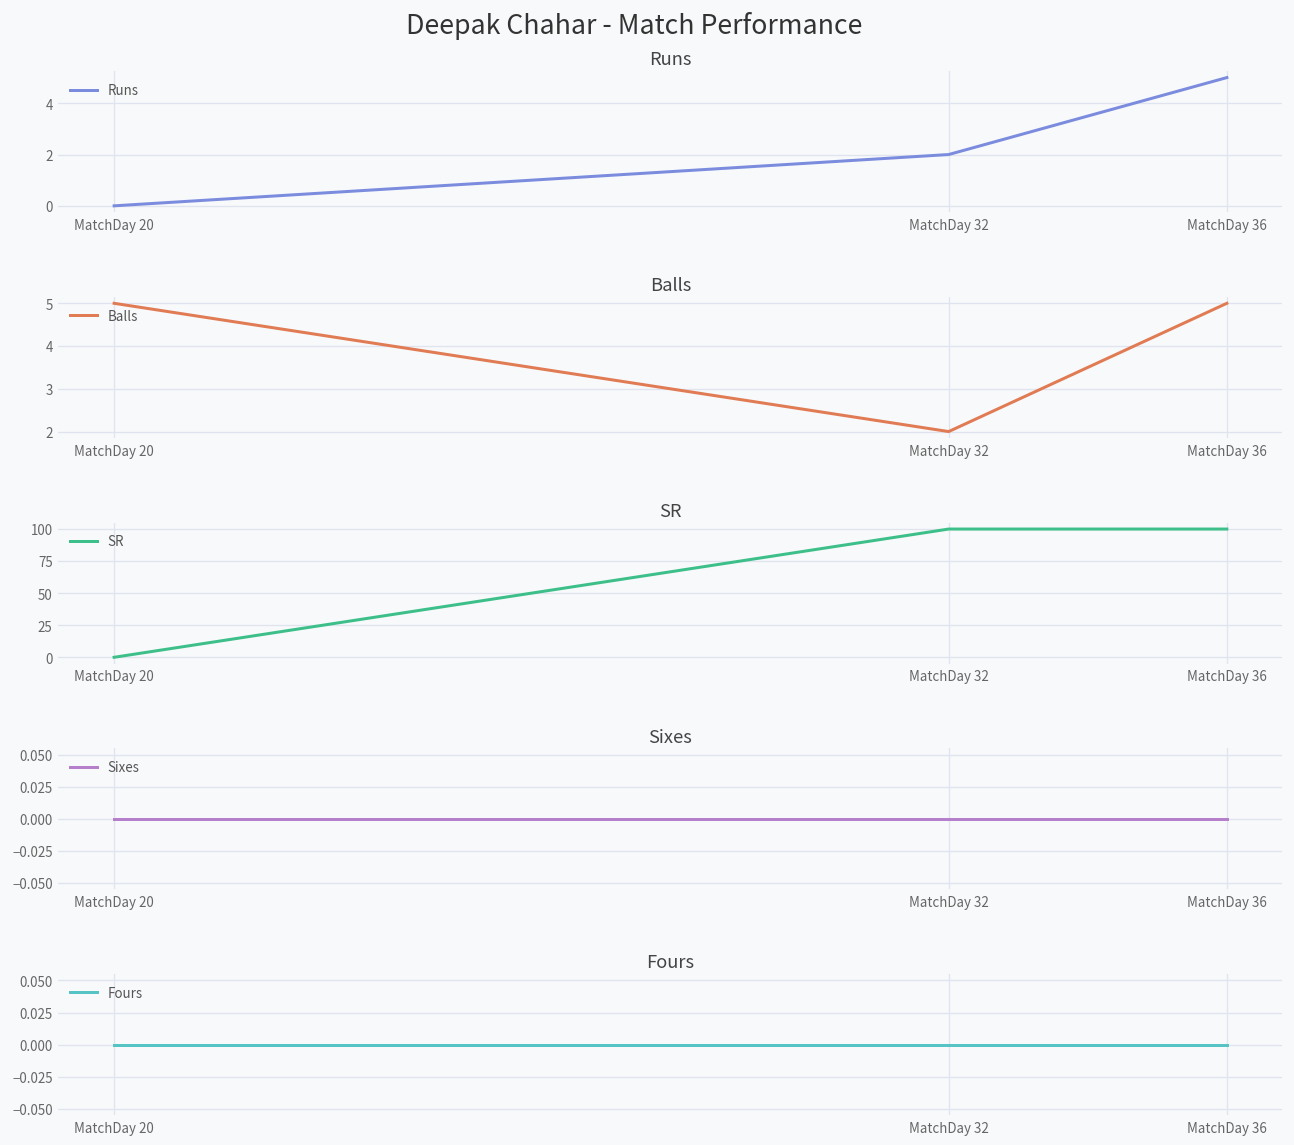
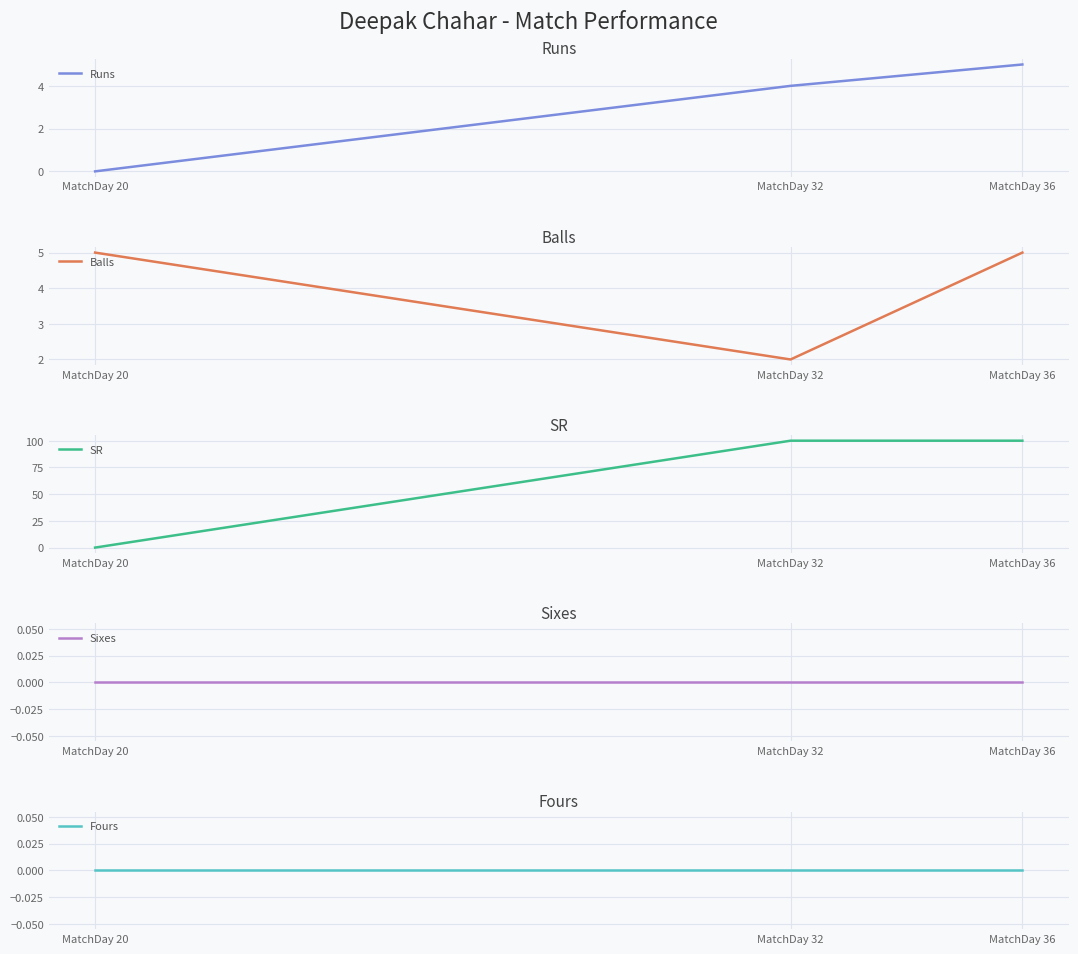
Runs, MatchDay 32: 2 -> 4
